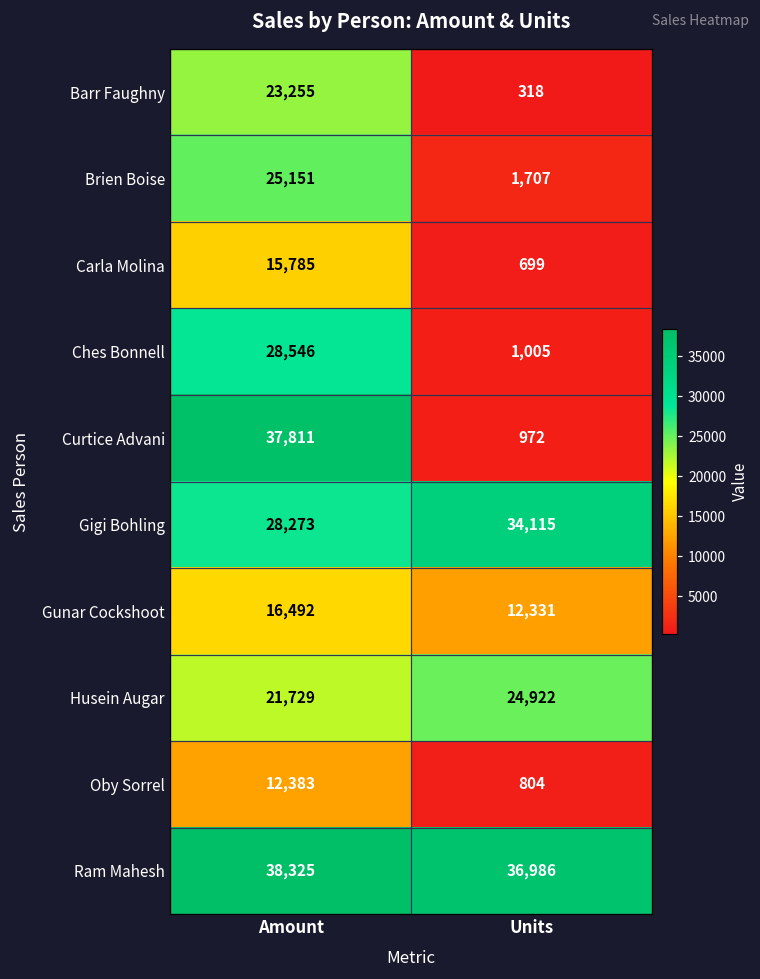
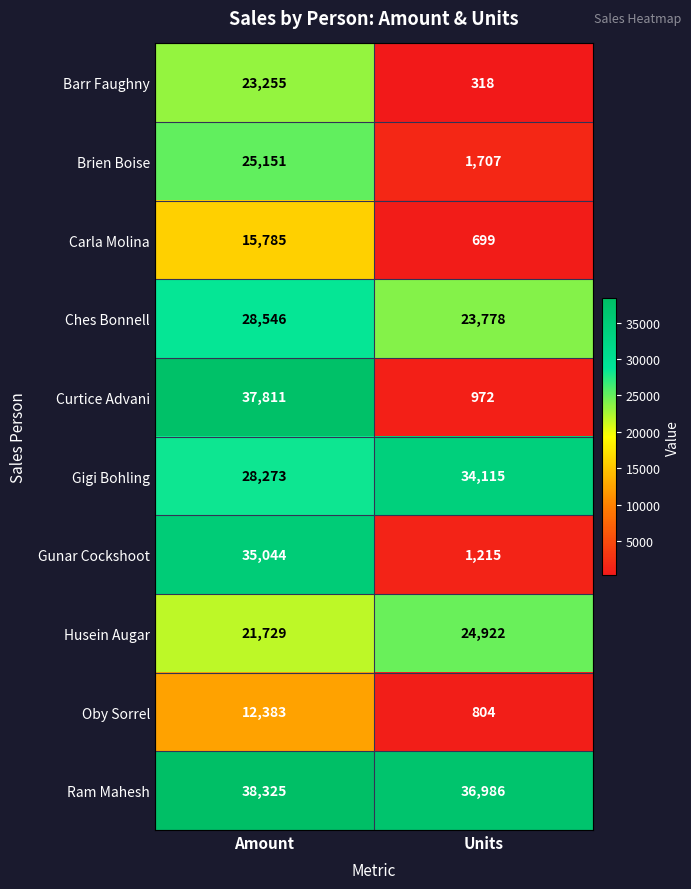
Ches Bonnell, Units: 1,005 -> 23,778
Gunar Cockshoot, Amount: 16,492 -> 35,044
Gunar Cockshoot, Units: 12,331 -> 1,215
